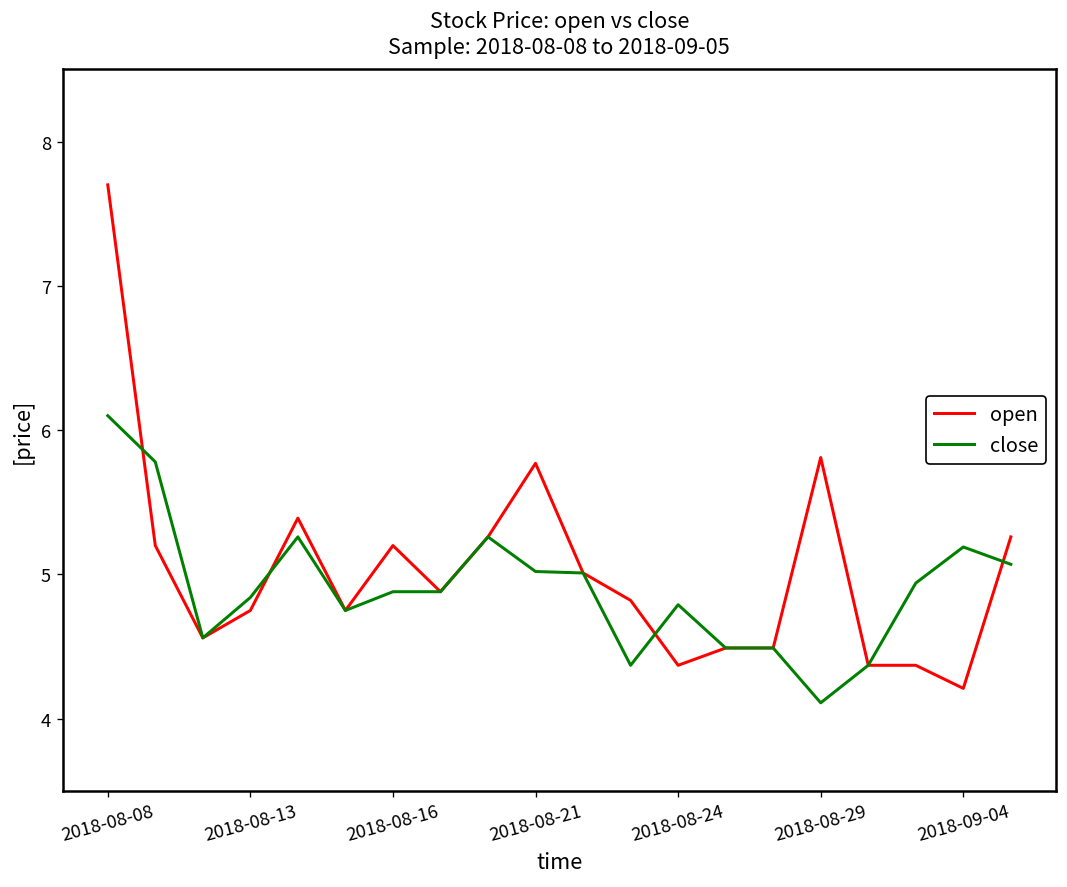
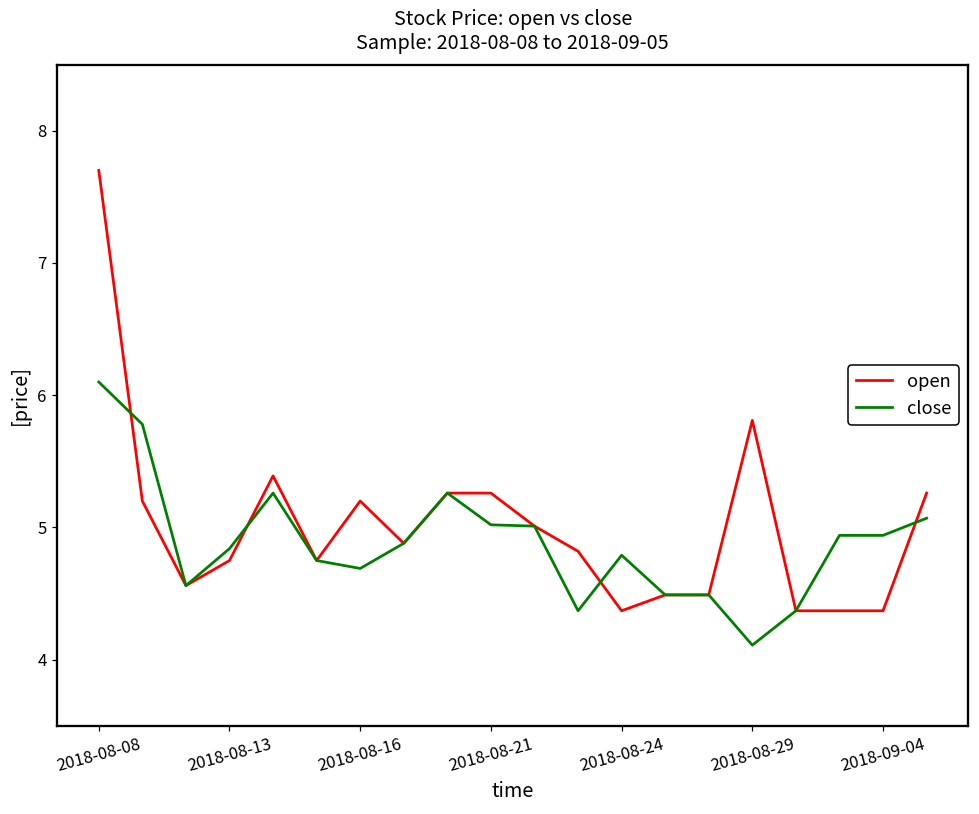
close, 2018-08-16: 4.88 -> 4.69
open, 2018-08-21: 5.77 -> 5.26
open, 2018-09-04: 4.21 -> 4.37
close, 2018-09-04: 5.19 -> 4.94
